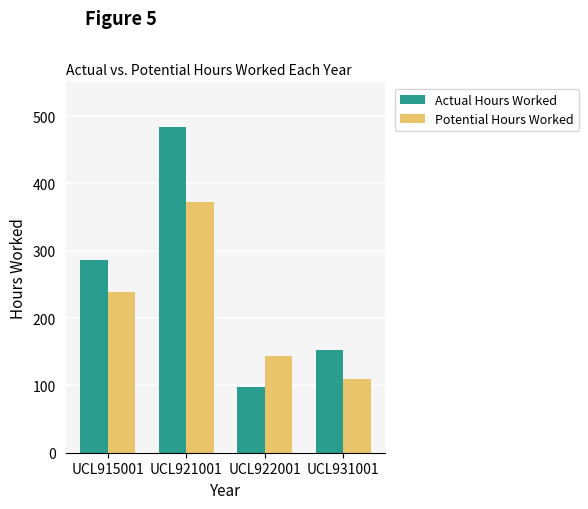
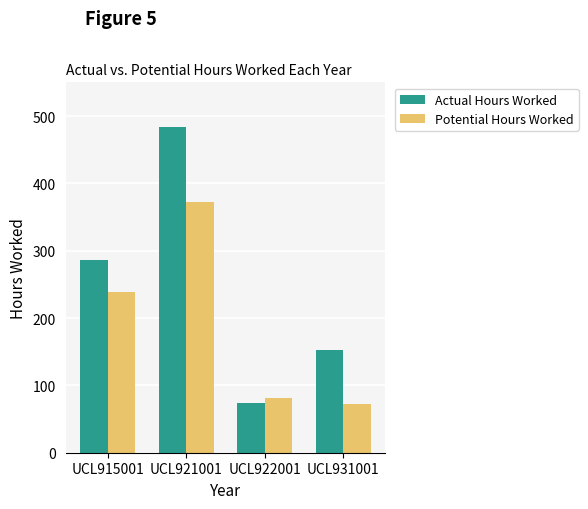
Actual Hours Worked, UCL922001: 100 -> 70
Potential Hours Worked, UCL922001: 140 -> 80
Potential Hours Worked, UCL931001: 110 -> 70
